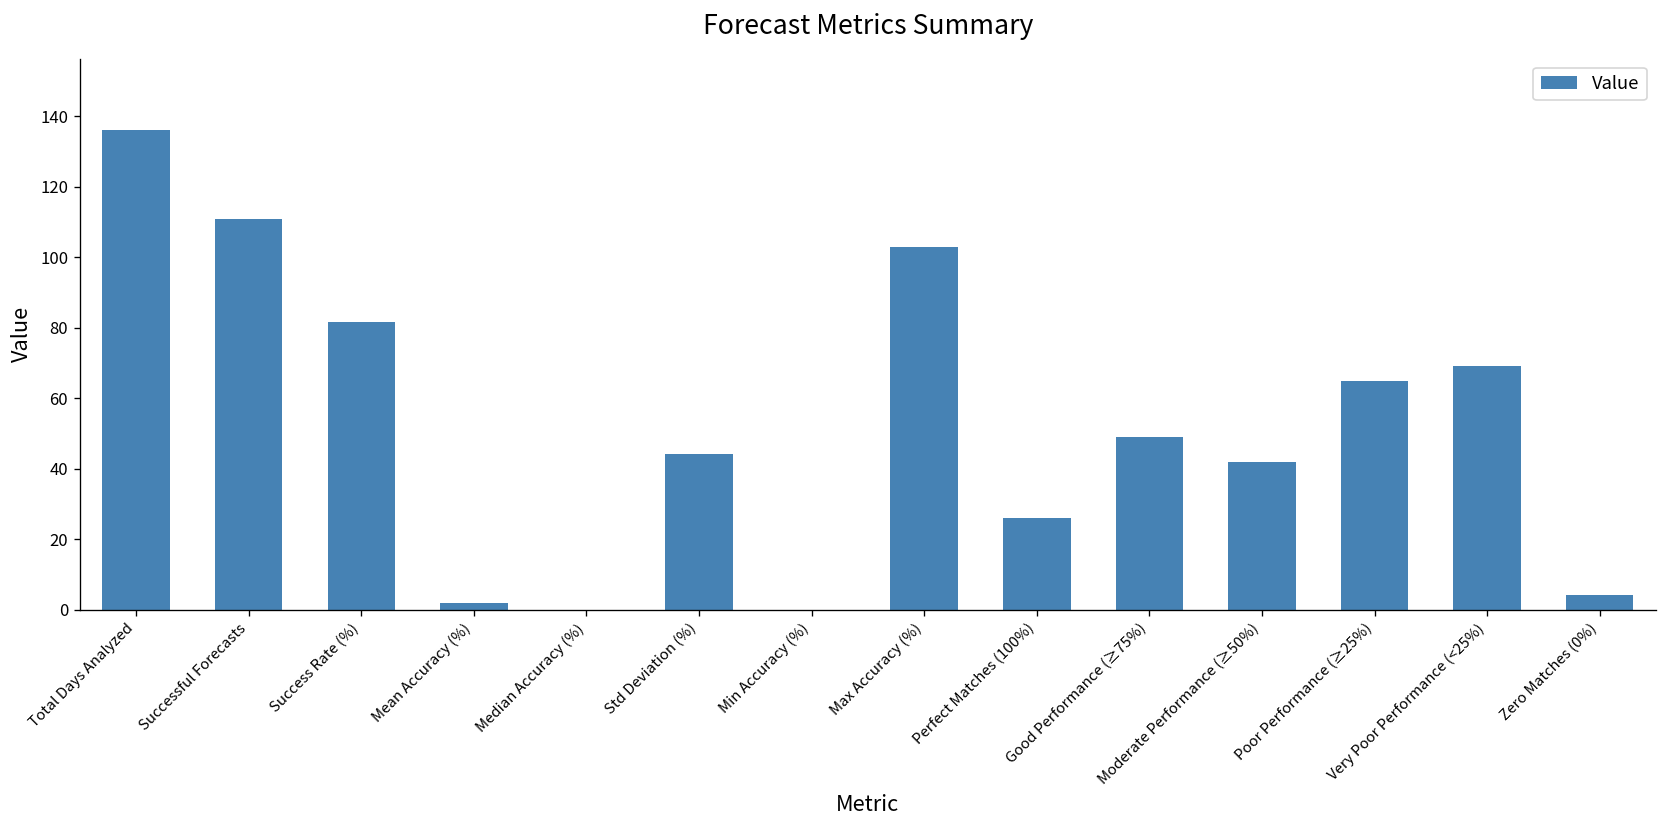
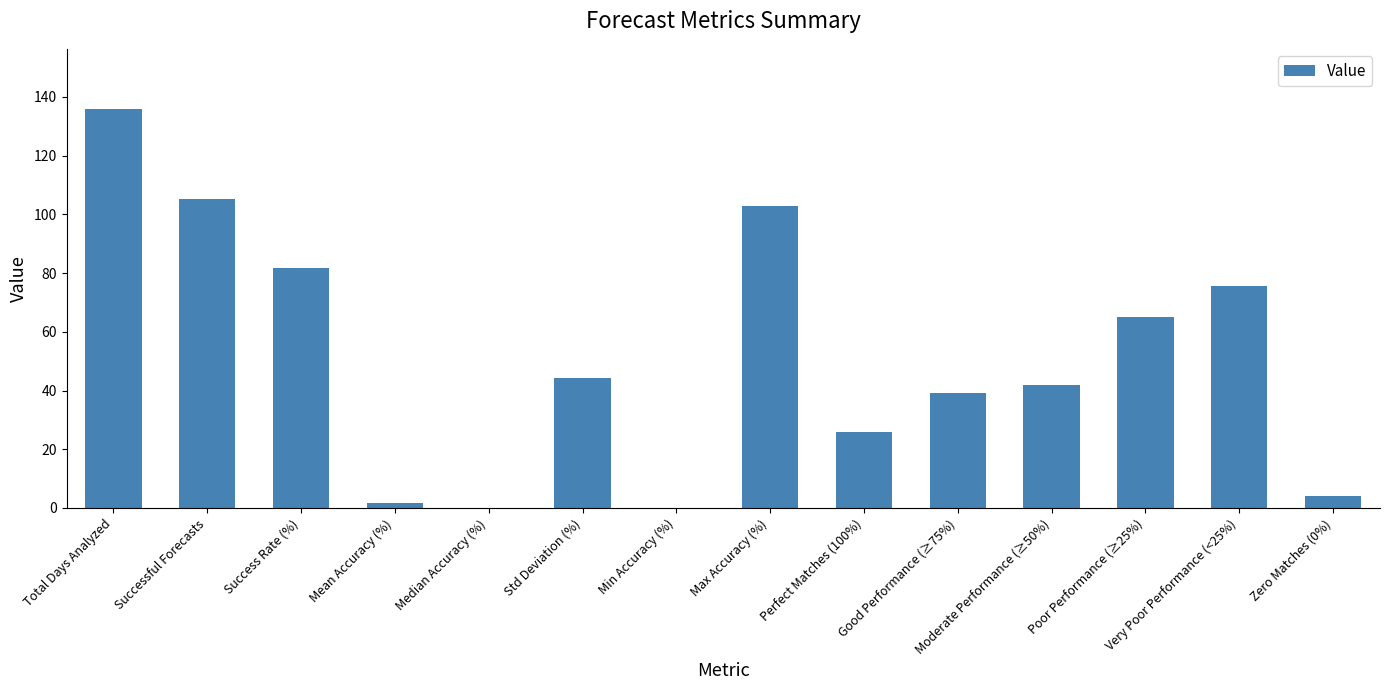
Successful Forecasts: 111 -> 105
Good Performance (≥75%): 49 -> 39
Very Poor Performance (<25%): 69 -> 76
